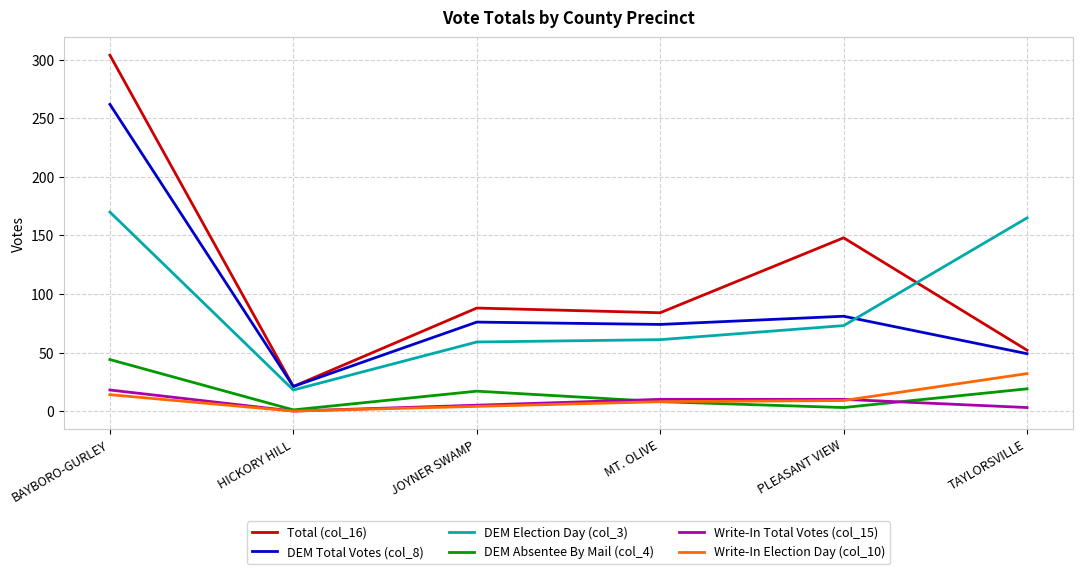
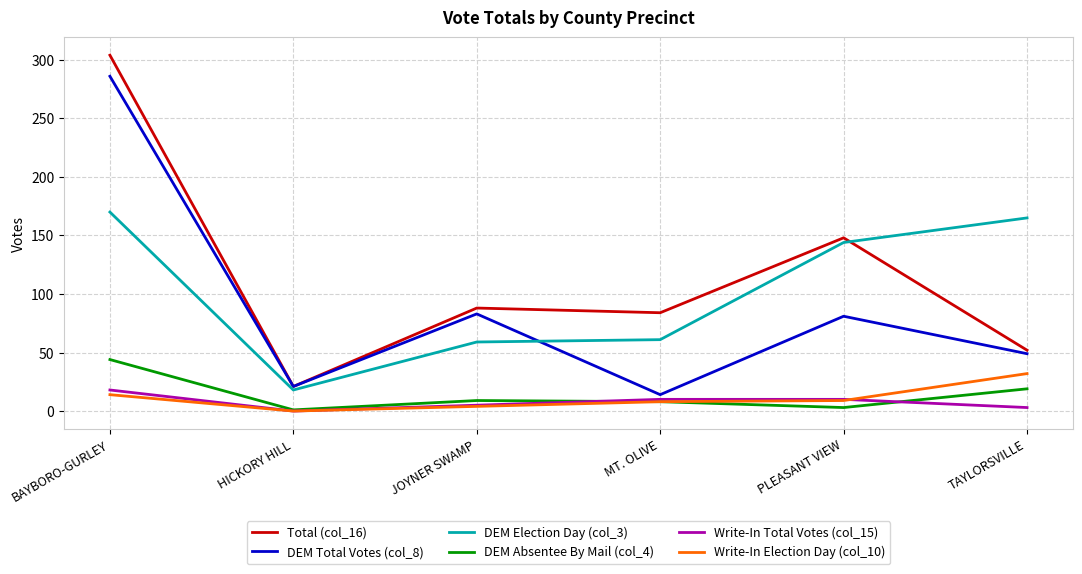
DEM Total Votes (col_8), BAYBORO-GURLEY: 262 -> 286
DEM Total Votes (col_8), JOYNER SWAMP: 76 -> 83
DEM Absentee By Mail (col_4), JOYNER SWAMP: 17 -> 9
DEM Total Votes (col_8), MT. OLIVE: 74 -> 14
DEM Election Day (col_3), PLEASANT VIEW: 73 -> 144
